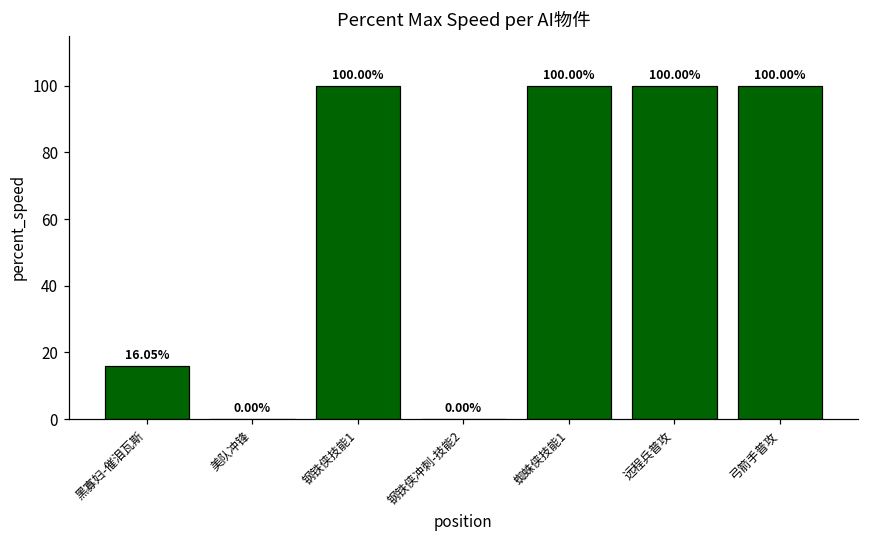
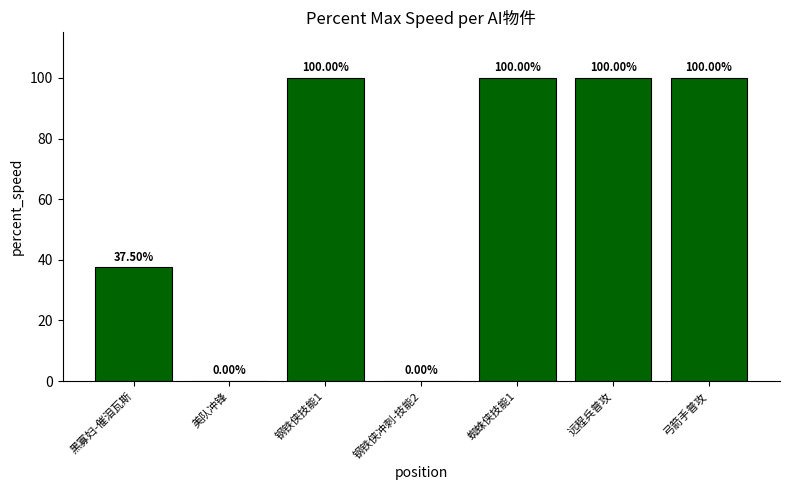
黑寡妇-催泪瓦斯: 16.05% -> 37.50%
